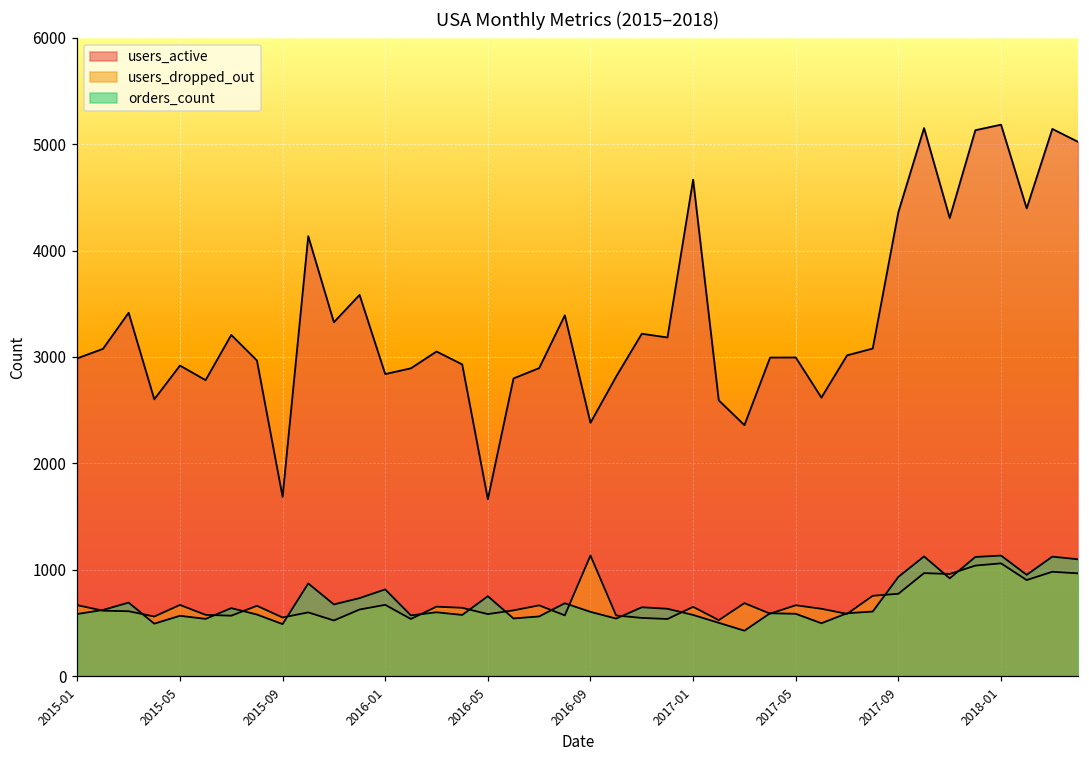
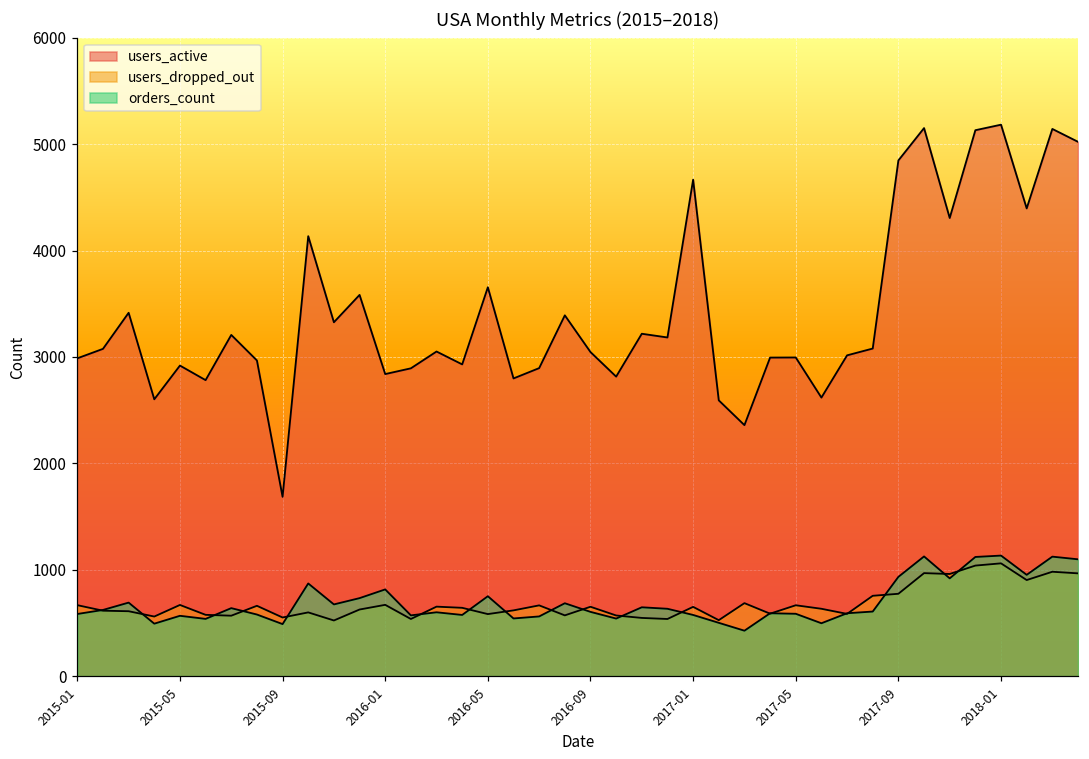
users_active, 2016-05: 1700 -> 3700
users_active, 2016-09: 2400 -> 3000
users_dropped_out, 2016-09: 1100 -> 700
users_active, 2017-09: 4400 -> 4800
